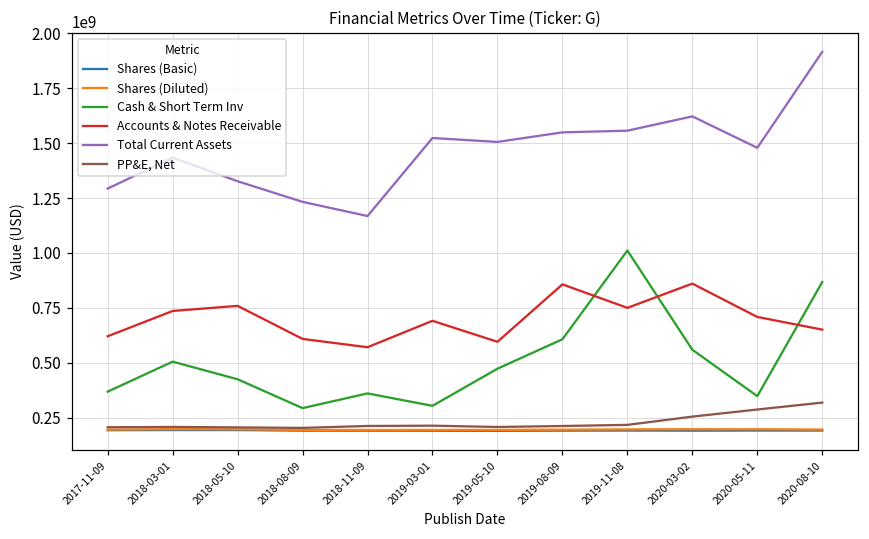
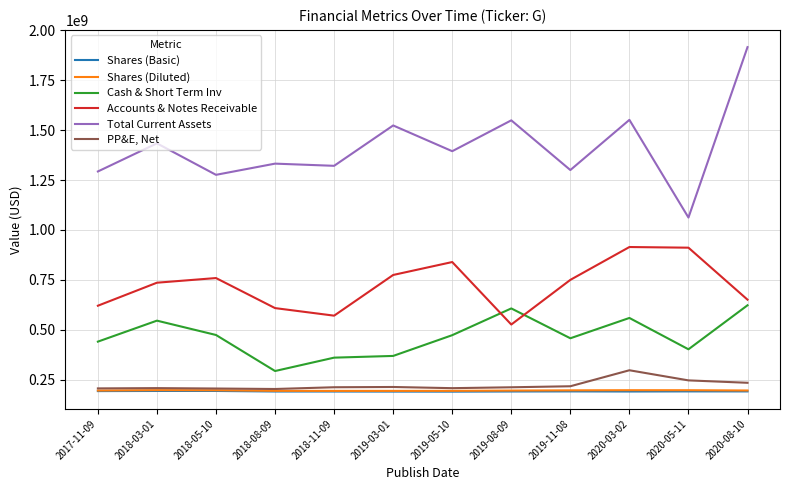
Cash & Short Term Inv, 2017-11-09: 370000000 -> 440000000
Cash & Short Term Inv, 2018-03-01: 500000000 -> 550000000
Cash & Short Term Inv, 2018-05-10: 420000000 -> 470000000
Total Current Assets, 2018-05-10: 1330000000 -> 1280000000
Total Current Assets, 2018-08-09: 1230000000 -> 1330000000
Total Current Assets, 2018-11-09: 1170000000 -> 1320000000
Cash & Short Term Inv, 2019-03-01: 300000000 -> 370000000
Accounts & Notes Receivable, 2019-03-01: 690000000 -> 770000000
Accounts & Notes Receivable, 2019-05-10: 600000000 -> 840000000
Total Current Assets, 2019-05-10: 1510000000 -> 1390000000
Accounts & Notes Receivable, 2019-08-09: 860000000 -> 530000000
Cash & Short Term Inv, 2019-11-08: 1010000000 -> 460000000
Total Current Assets, 2019-11-08: 1560000000 -> 1300000000
Accounts & Notes Receivable, 2020-03-02: 860000000 -> 910000000
Total Current Assets, 2020-03-02: 1620000000 -> 1550000000
PP&E, Net, 2020-03-02: 250000000 -> 300000000
Cash & Short Term Inv, 2020-05-11: 350000000 -> 400000000
Accounts & Notes Receivable, 2020-05-11: 710000000 -> 910000000
Total Current Assets, 2020-05-11: 1480000000 -> 1060000000
PP&E, Net, 2020-05-11: 290000000 -> 250000000
Cash & Short Term Inv, 2020-08-10: 870000000 -> 620000000
PP&E, Net, 2020-08-10: 320000000 -> 230000000
